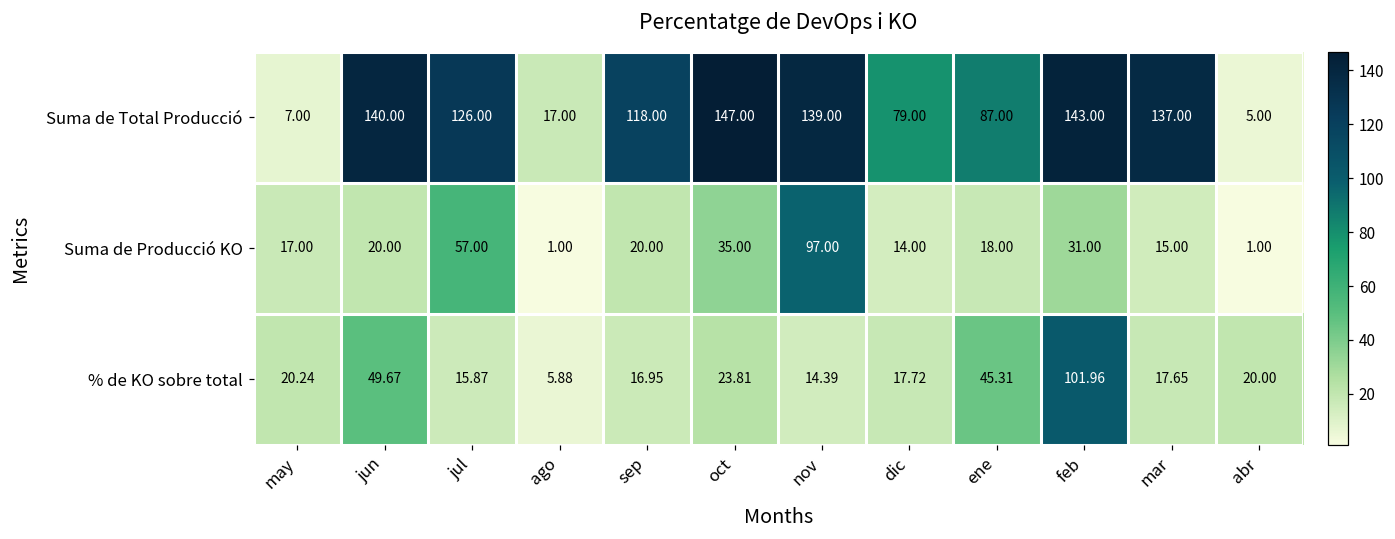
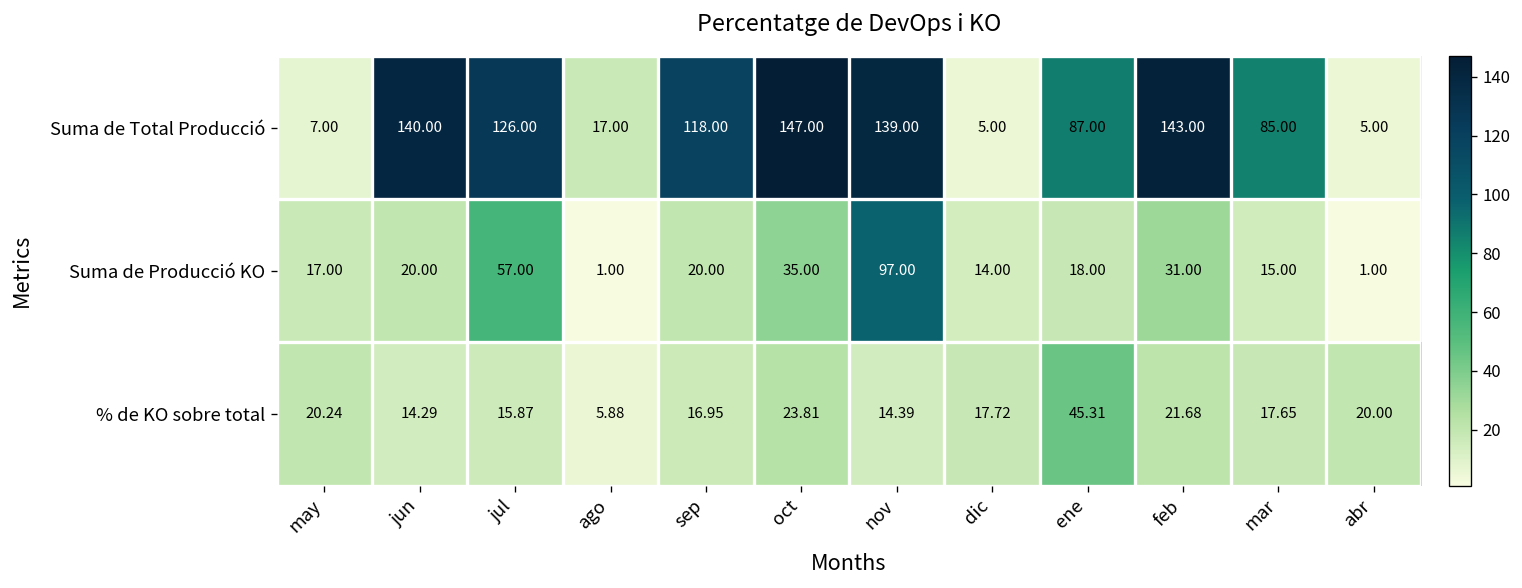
Suma de Total Producció, dic: 79.00 -> 5.00
Suma de Total Producció, mar: 137.00 -> 85.00
% de KO sobre total, jun: 49.67 -> 14.29
% de KO sobre total, feb: 101.96 -> 21.68
